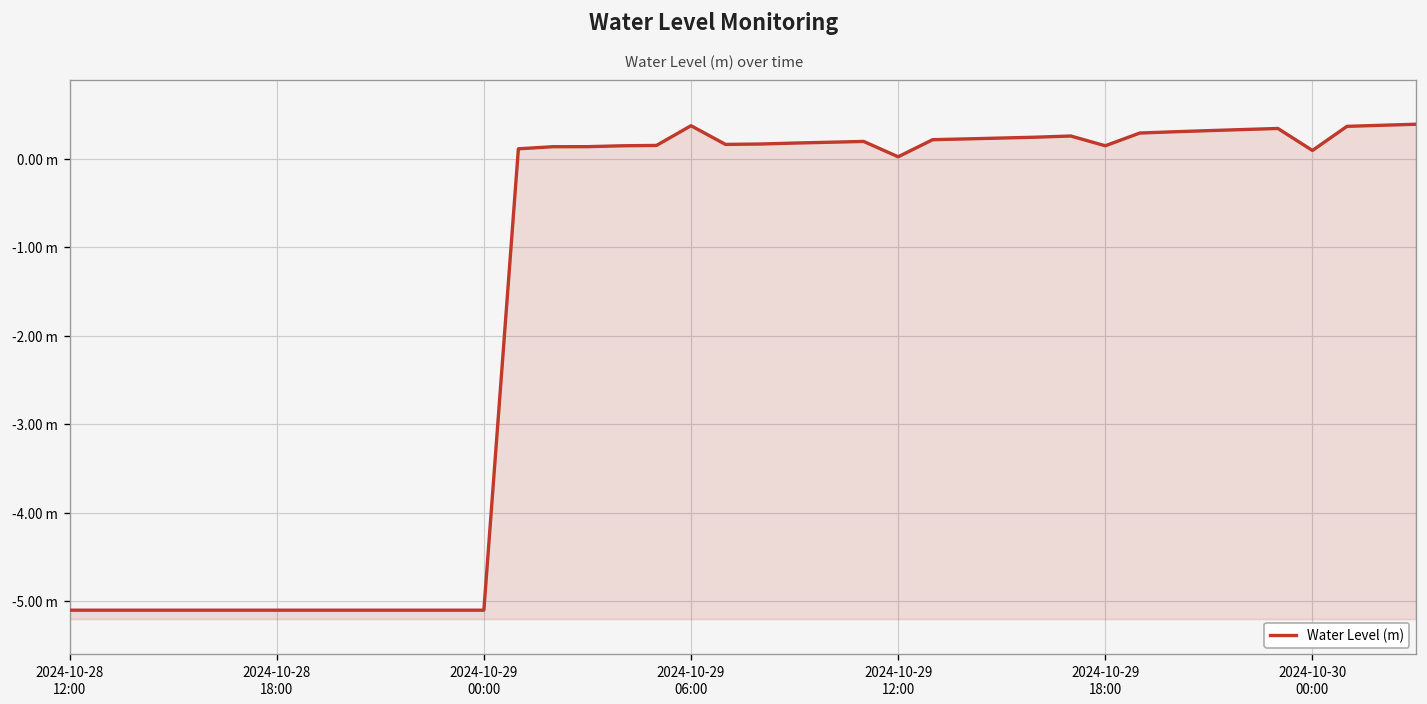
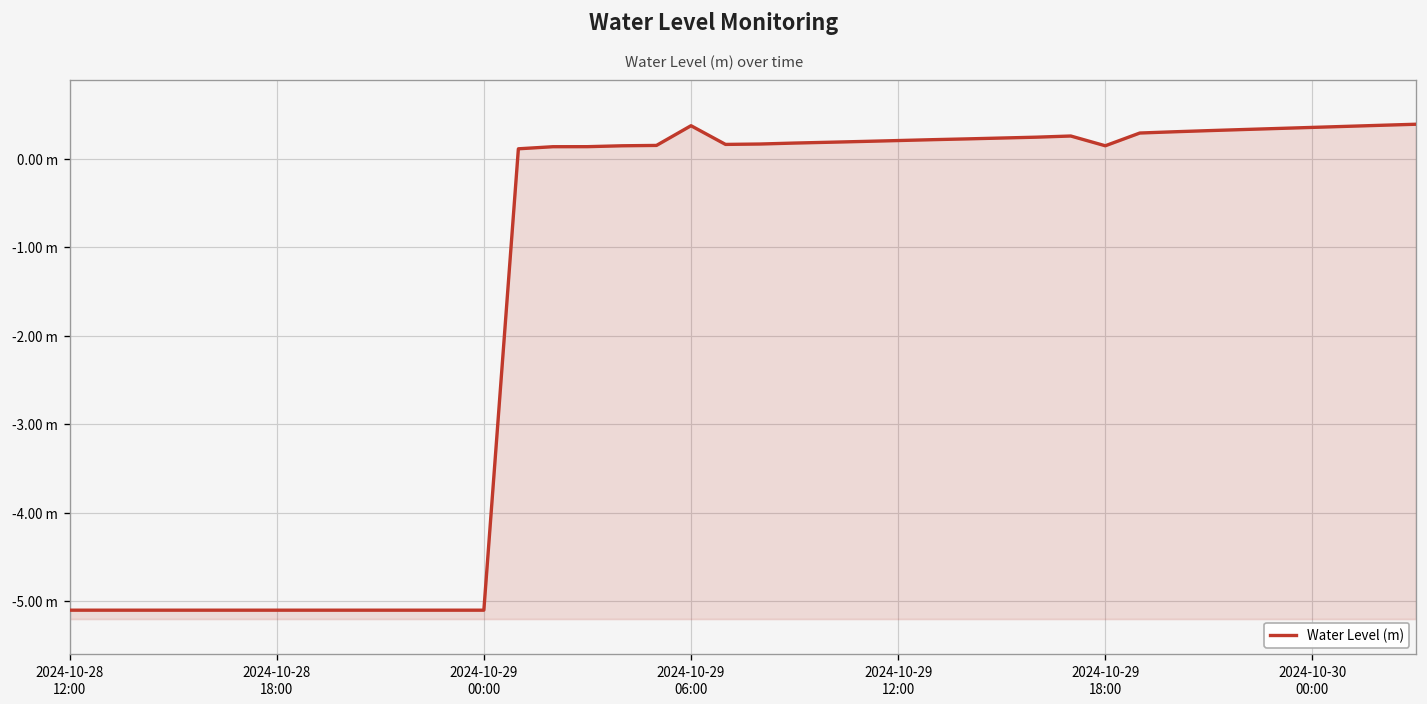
2024-10-29 12:00: 0.0 m -> 0.2 m
2024-10-30 00:00: 0.1 m -> 0.4 m
